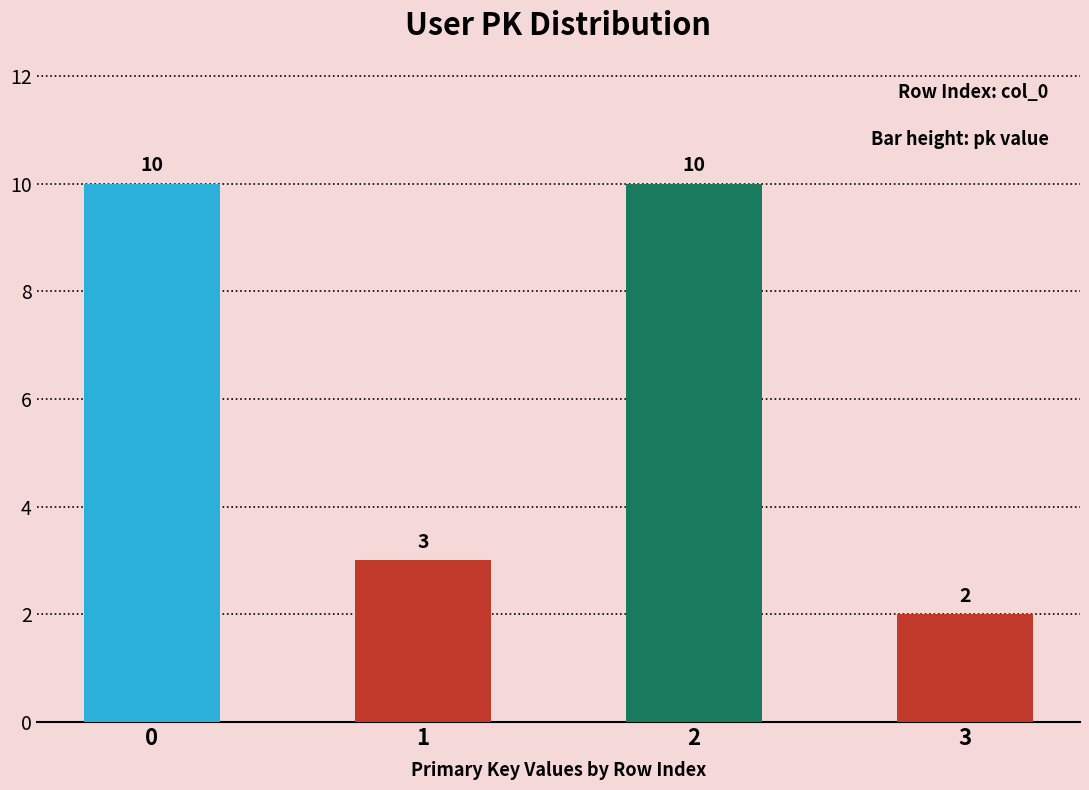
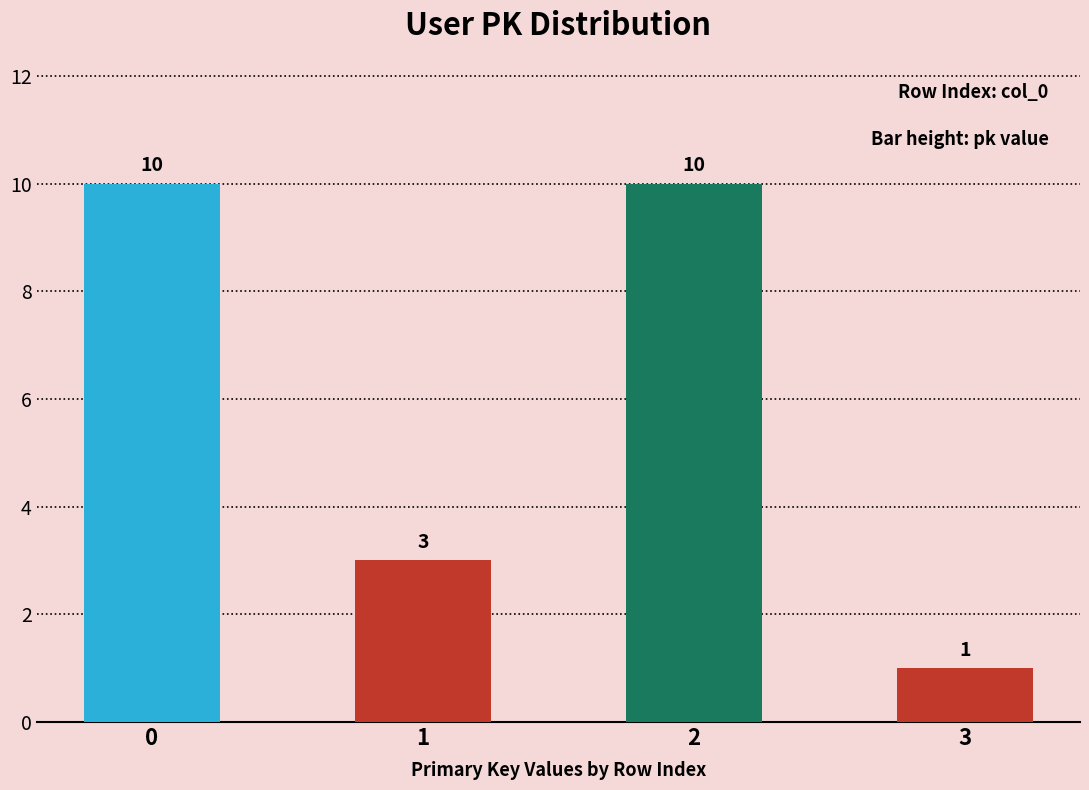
3: 2 -> 1
